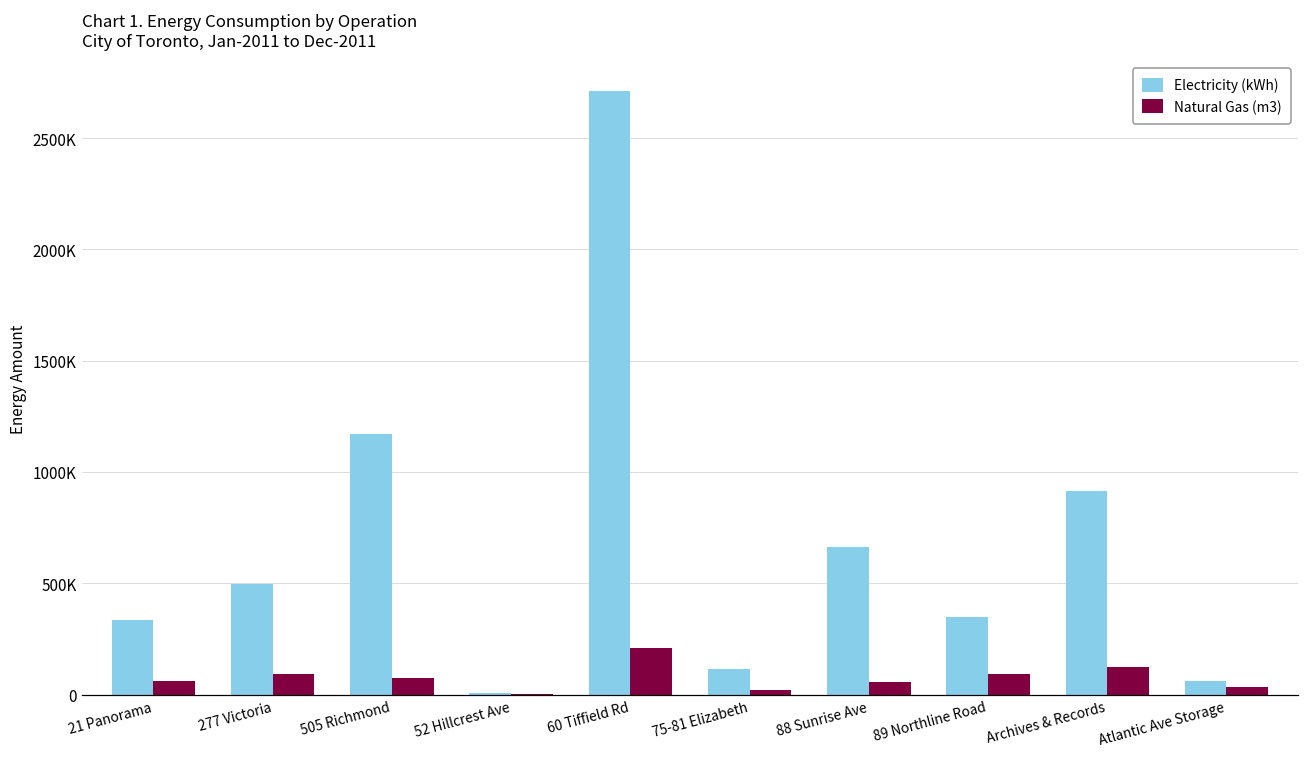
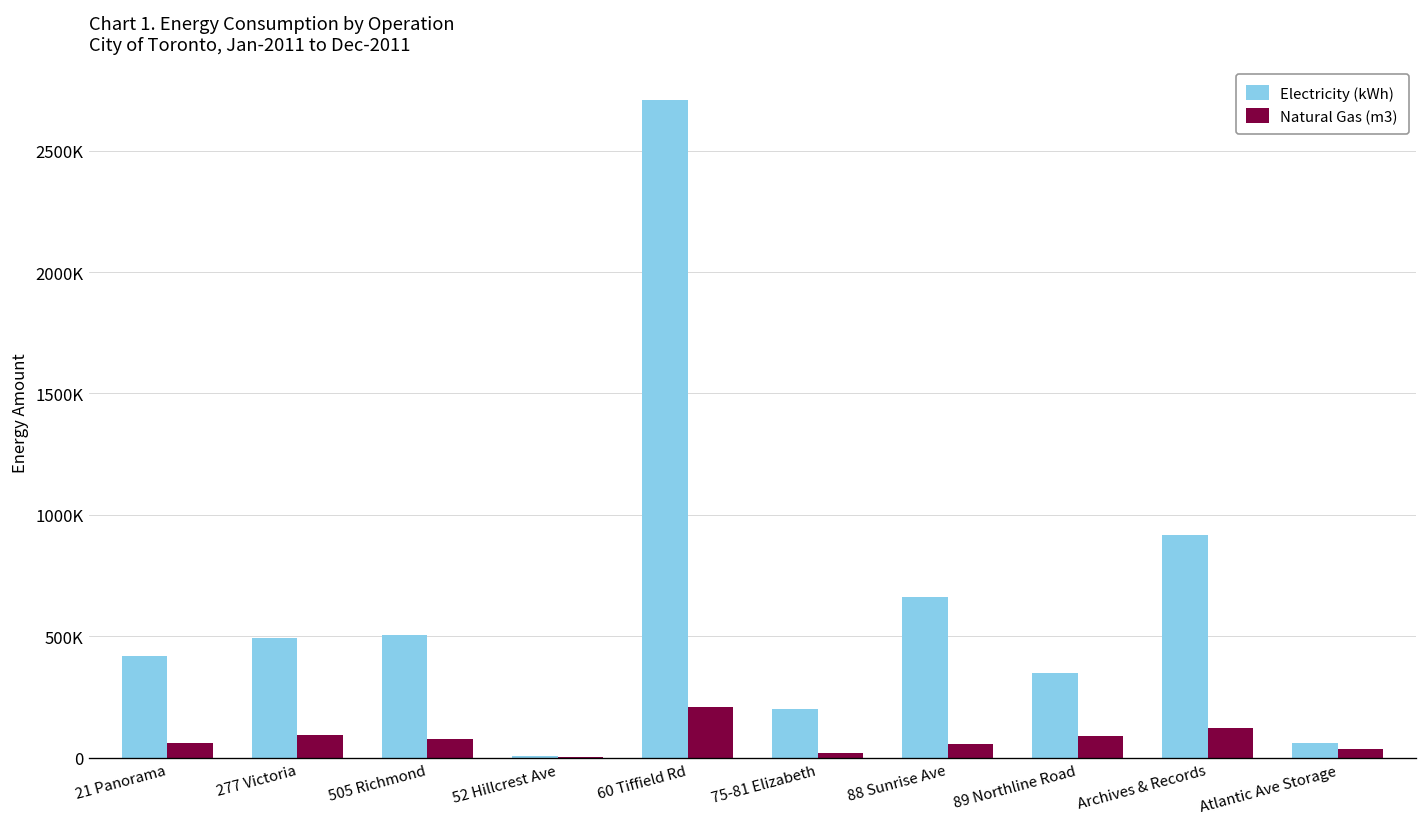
Electricity (kWh), 21 Panorama: 330000 -> 420000
Electricity (kWh), 505 Richmond: 1170000 -> 510000
Electricity (kWh), 75-81 Elizabeth: 110000 -> 200000
